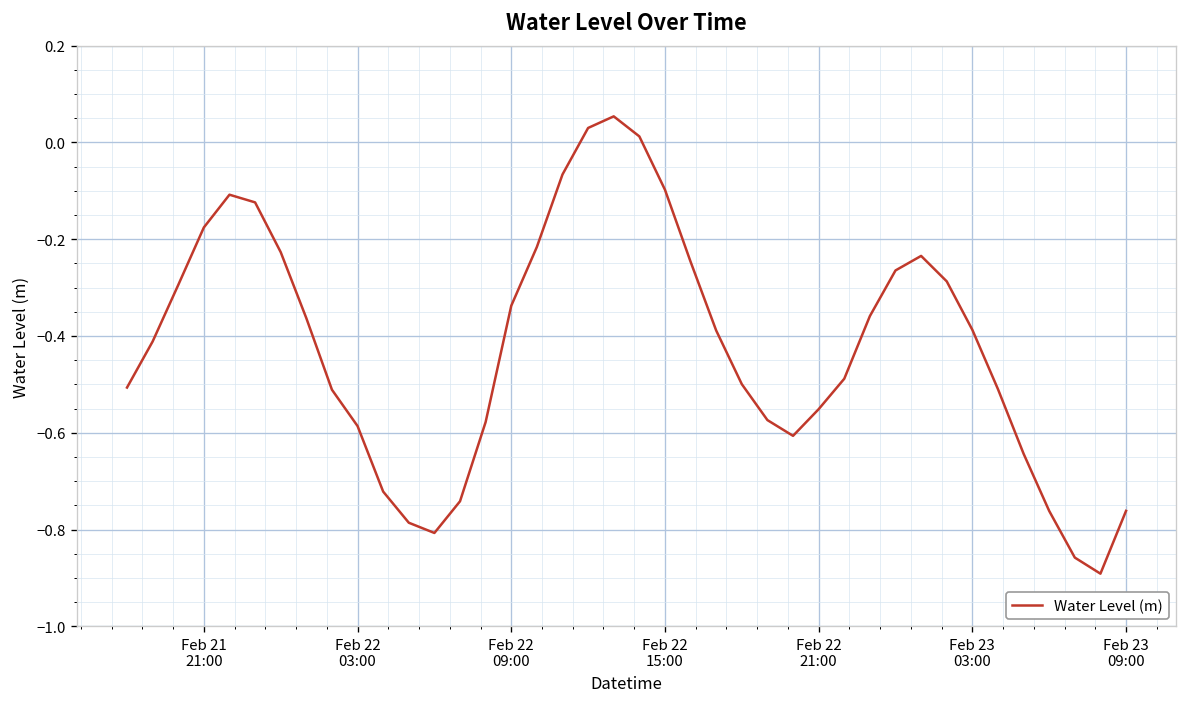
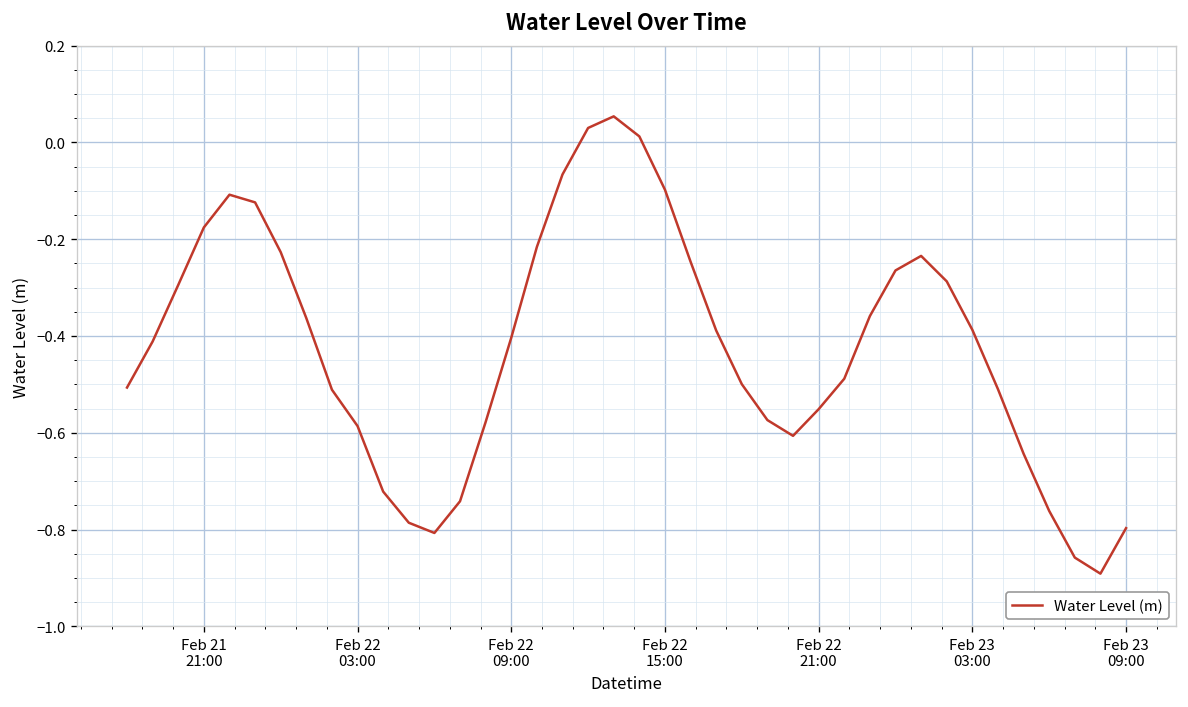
Feb 22 09:00: -0.34 -> -0.40
Feb 23 09:00: -0.76 -> -0.80
